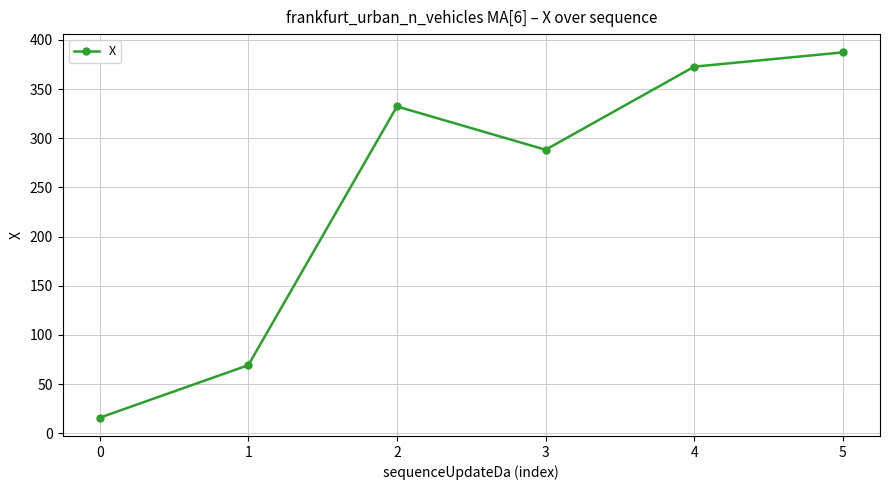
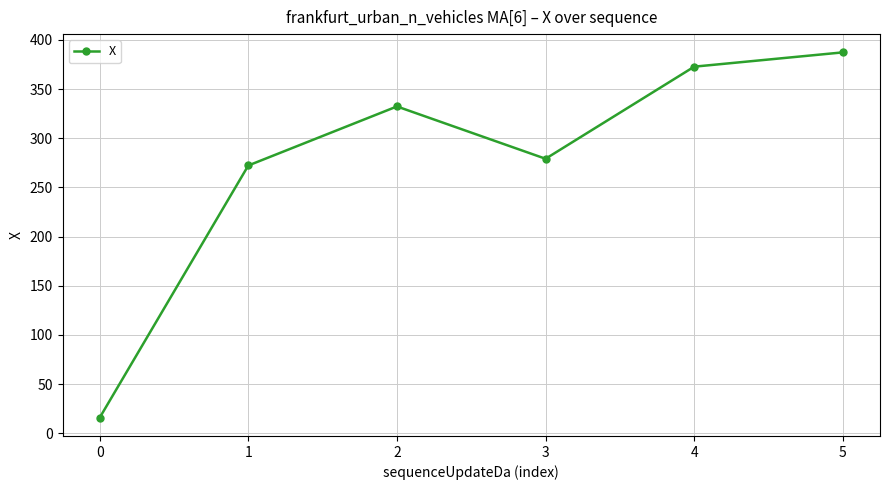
1: 70 -> 270
3: 290 -> 280
